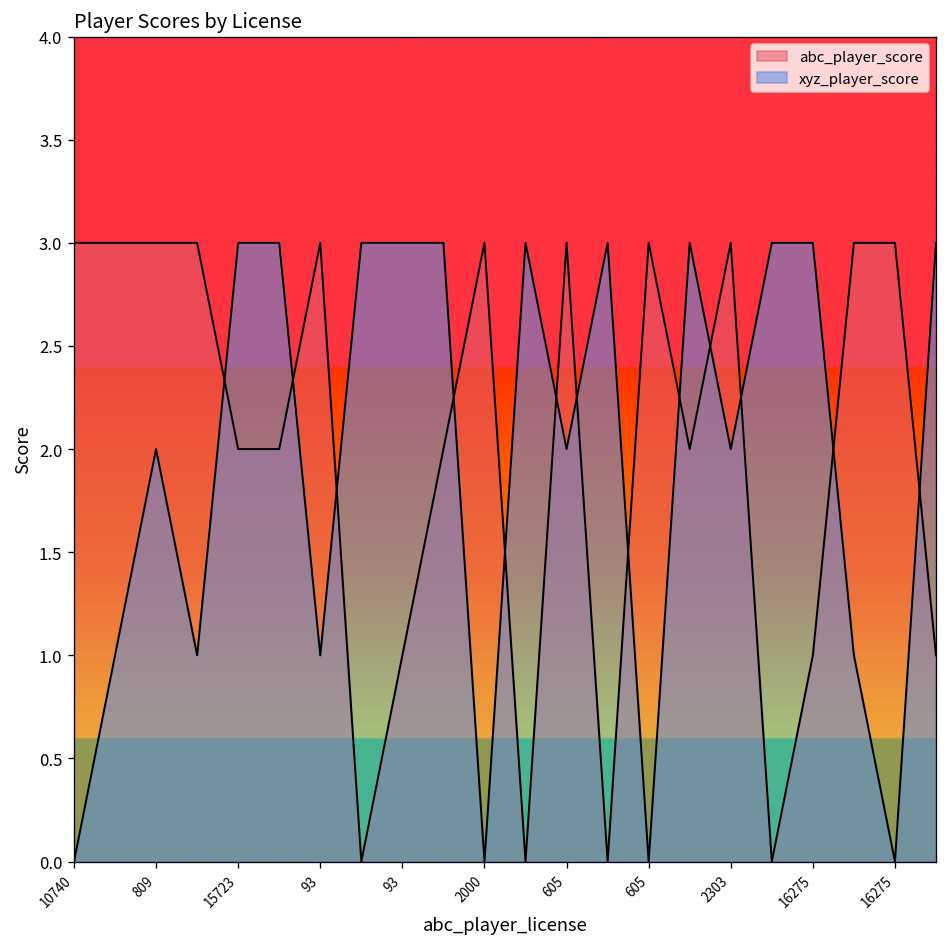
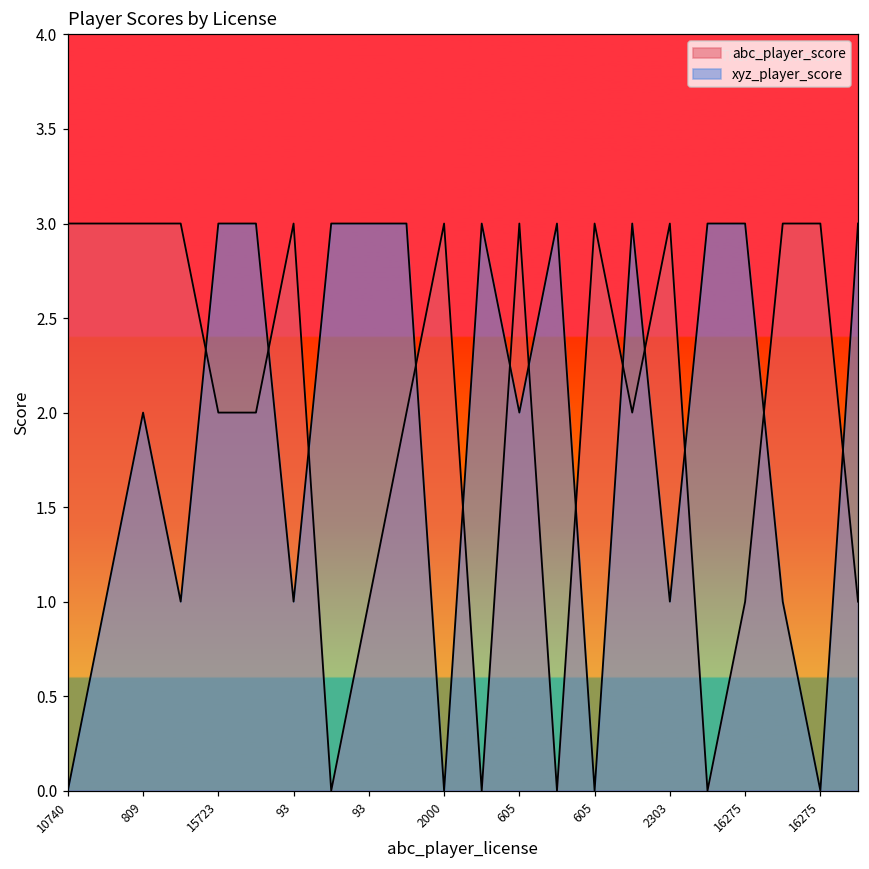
xyz_player_score, 2303: 2 -> 1
